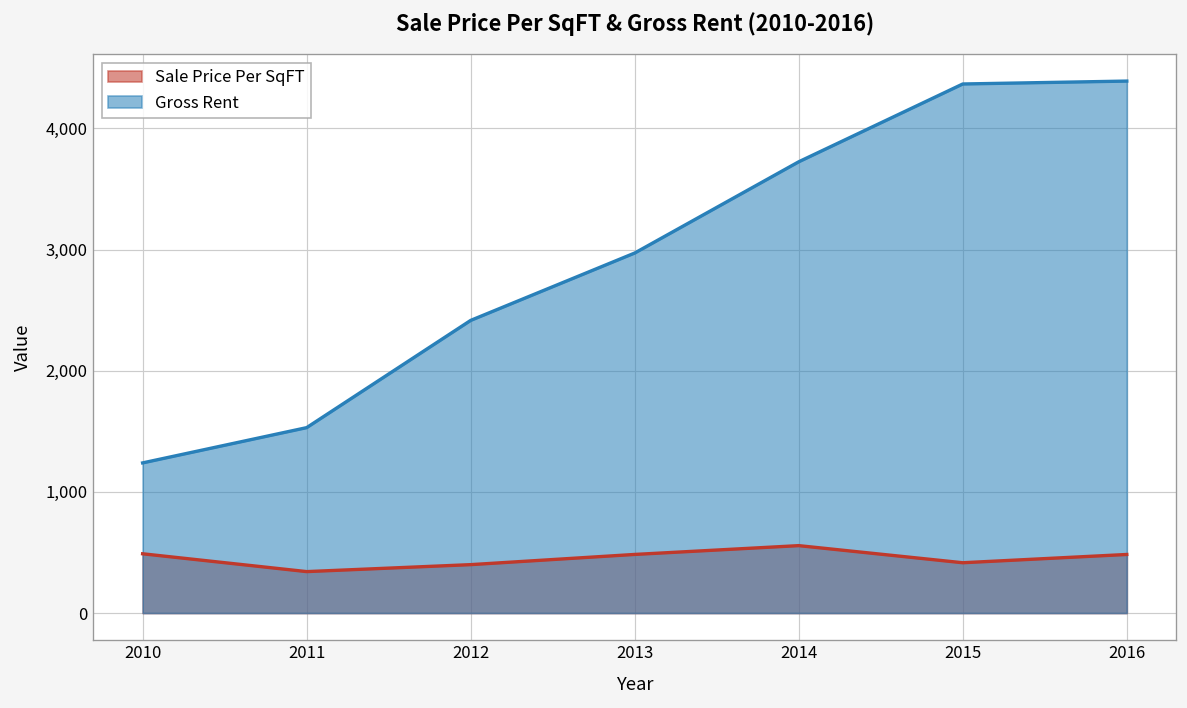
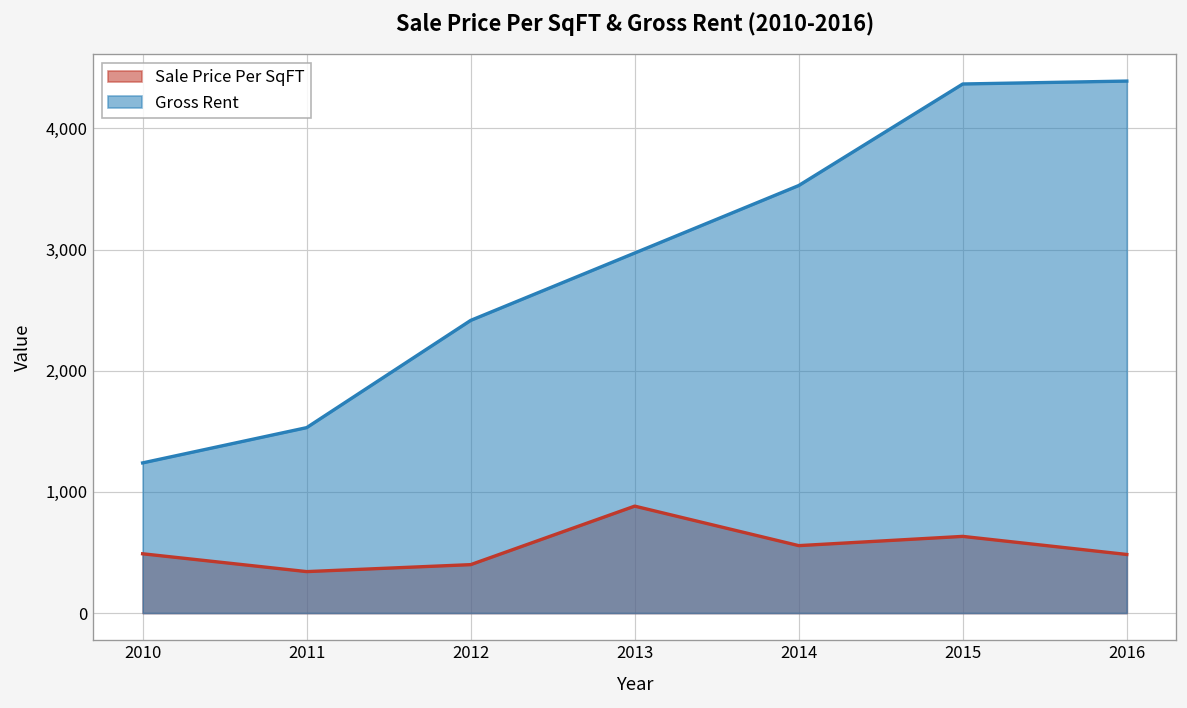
Sale Price Per SqFT, 2013: 480 -> 880
Gross Rent, 2014: 3,720 -> 3,530
Sale Price Per SqFT, 2015: 420 -> 630
